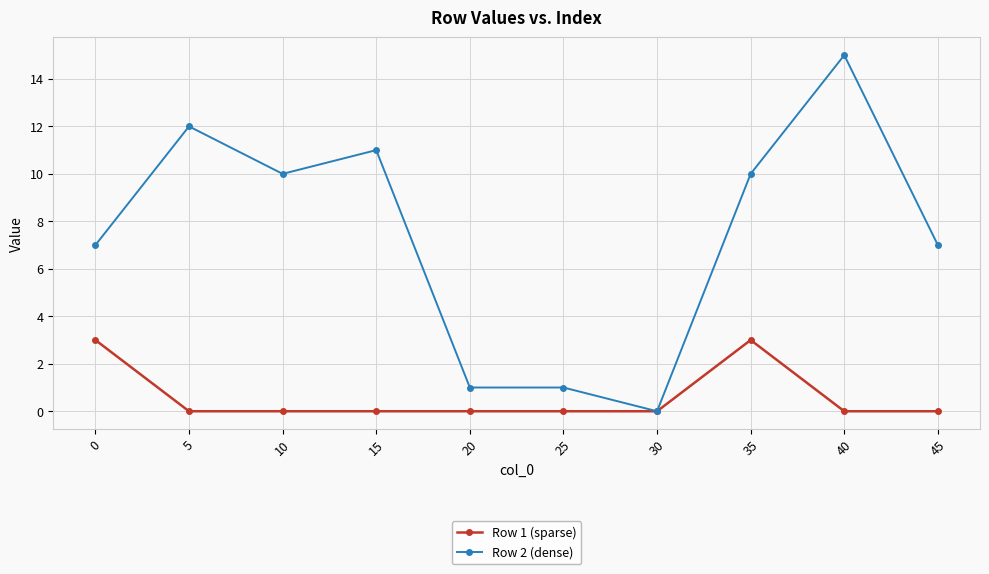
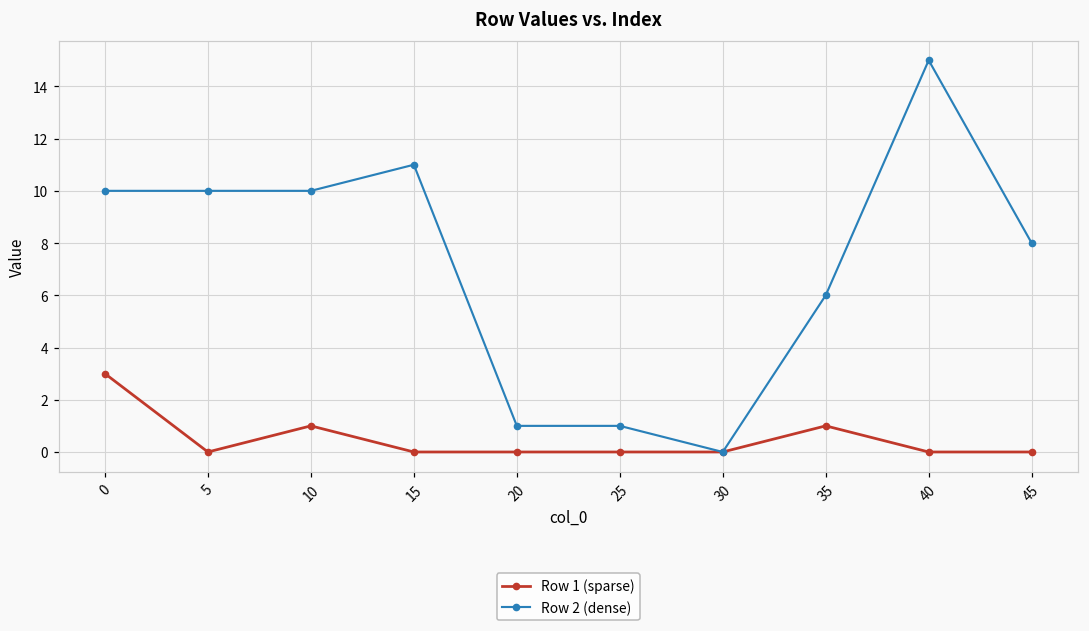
Row 2 (dense), 0: 7 -> 10
Row 2 (dense), 5: 12 -> 10
Row 1 (sparse), 10: 0 -> 1
Row 1 (sparse), 35: 3 -> 1
Row 2 (dense), 35: 10 -> 6
Row 2 (dense), 45: 7 -> 8
